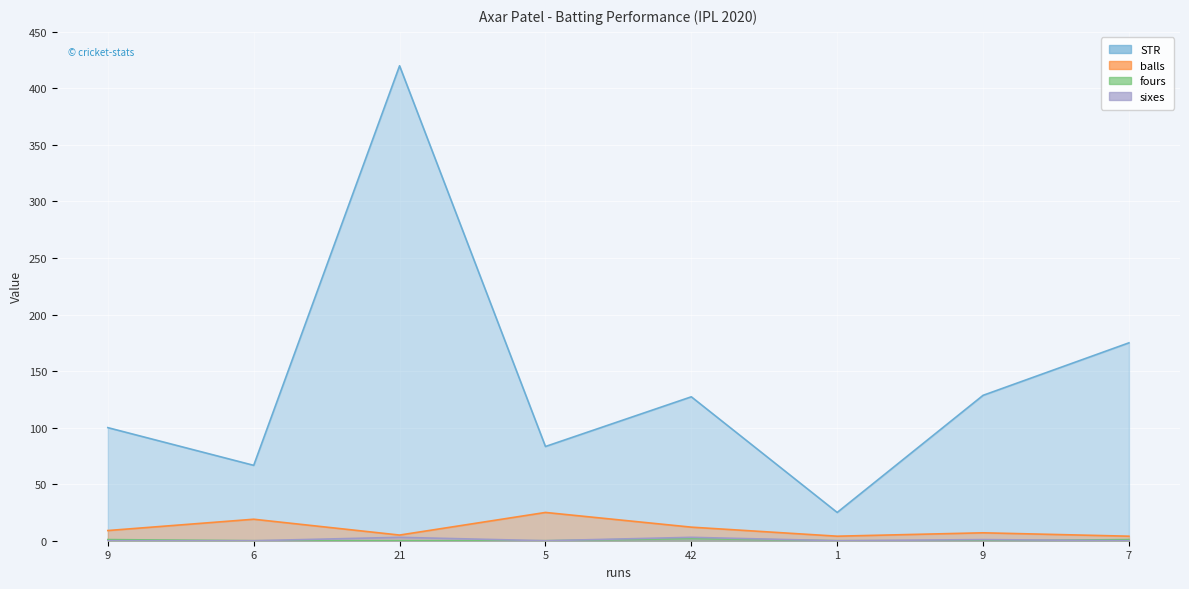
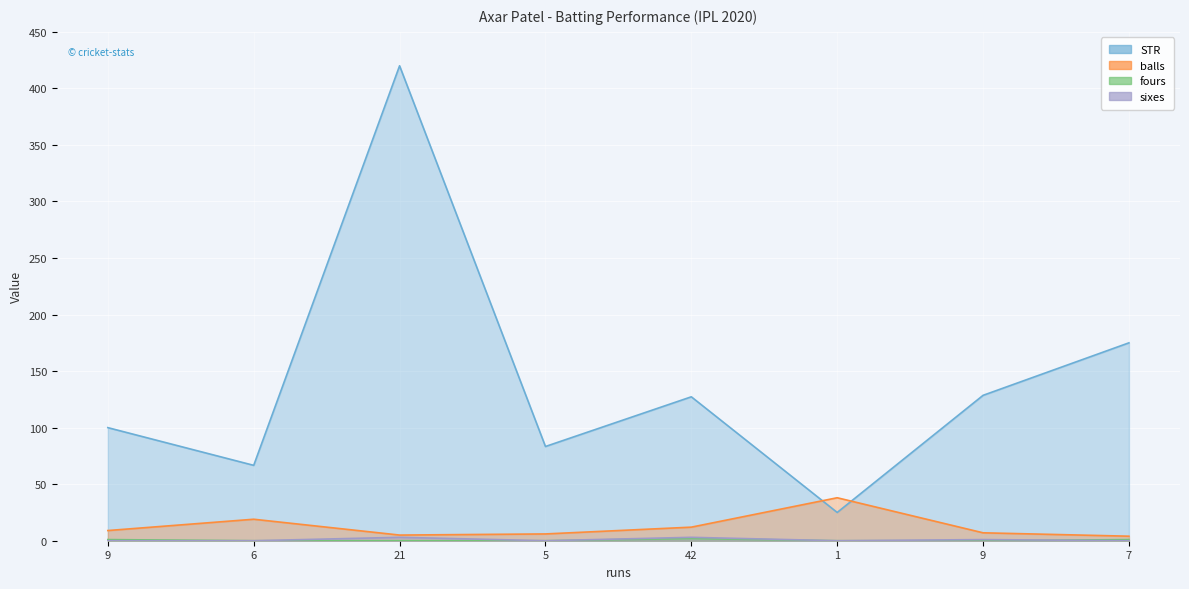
balls, 5: 25 -> 6
balls, 1: 4 -> 38
